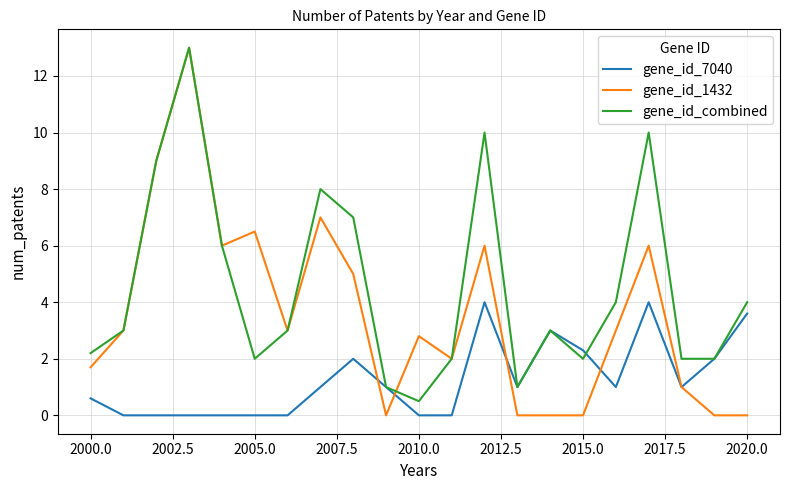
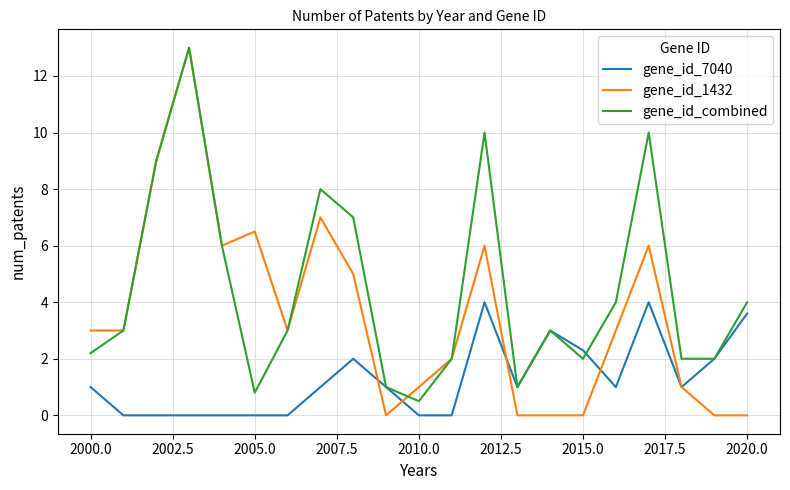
gene_id_7040, 2000.0: 0.6 -> 1.0
gene_id_1432, 2000.0: 1.7 -> 3.0
gene_id_combined, 2005.0: 2.0 -> 0.8
gene_id_1432, 2010.0: 2.8 -> 1.0
